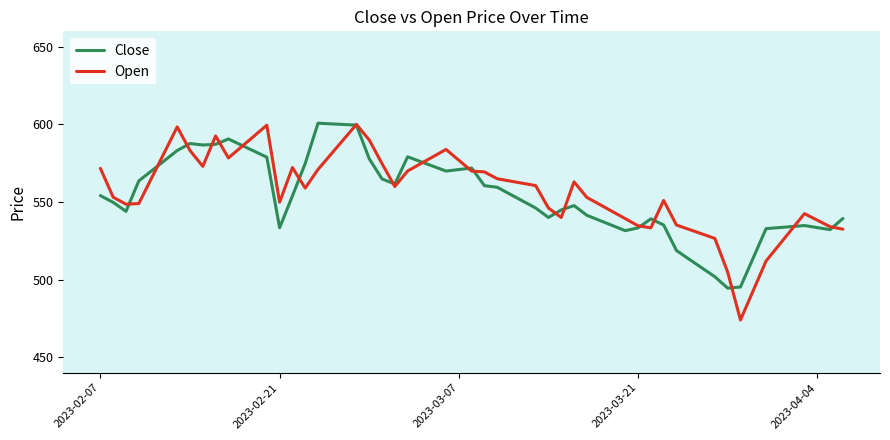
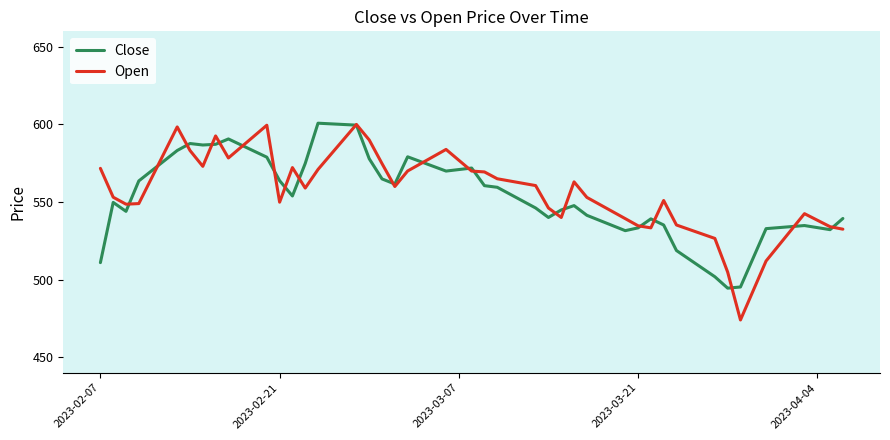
Close, 2023-02-07: 554 -> 511
Close, 2023-02-21: 533 -> 564
